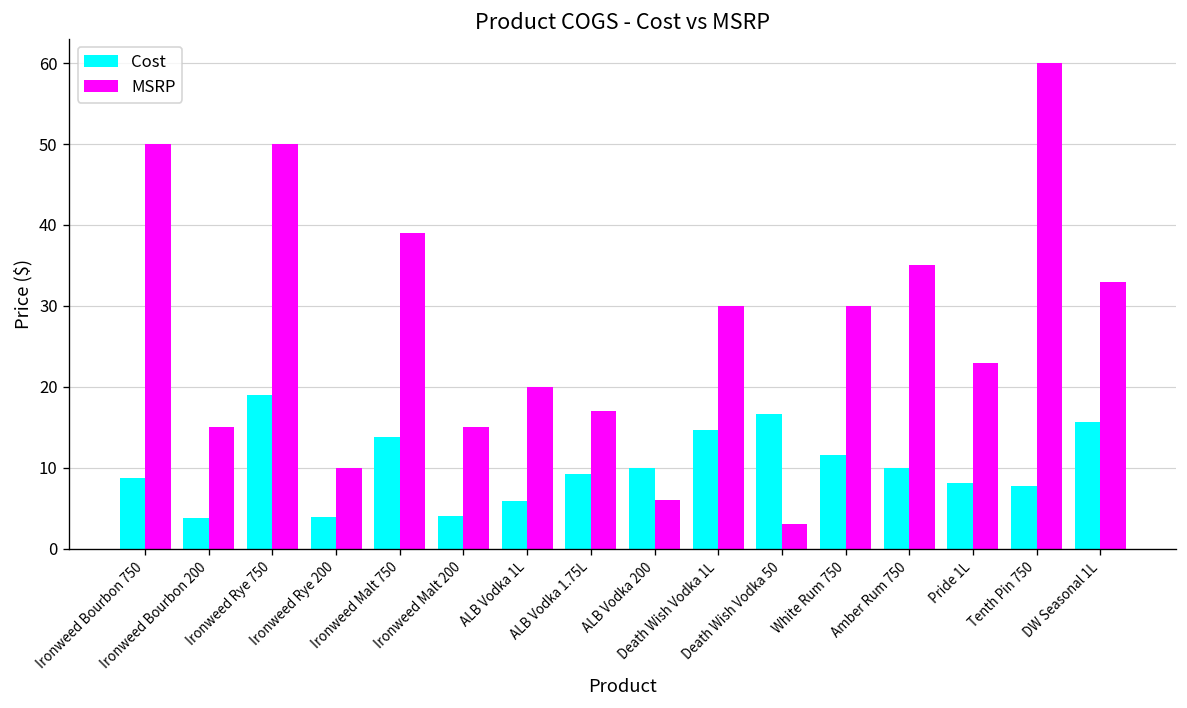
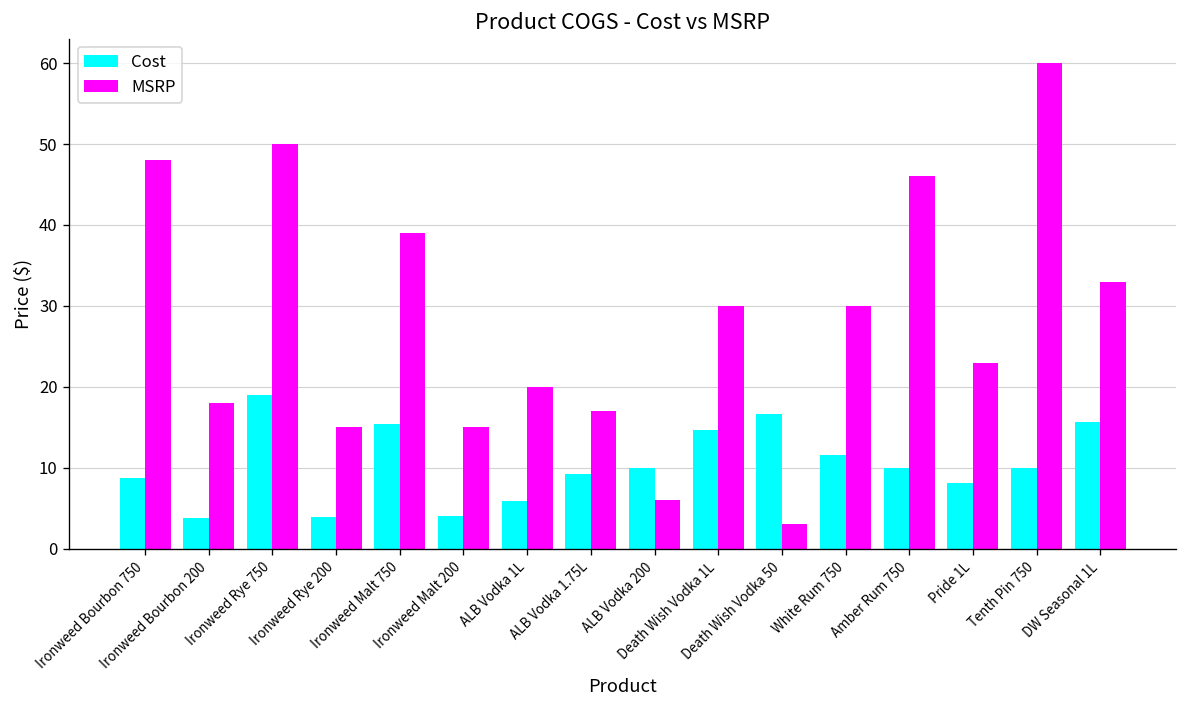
MSRP, Ironweed Bourbon 750: 50 -> 48
MSRP, Ironweed Bourbon 200: 15 -> 18
MSRP, Ironweed Rye 200: 10 -> 15
Cost, Ironweed Malt 750: 14 -> 15
MSRP, Amber Rum 750: 35 -> 46
Cost, Tenth Pin 750: 8 -> 10
